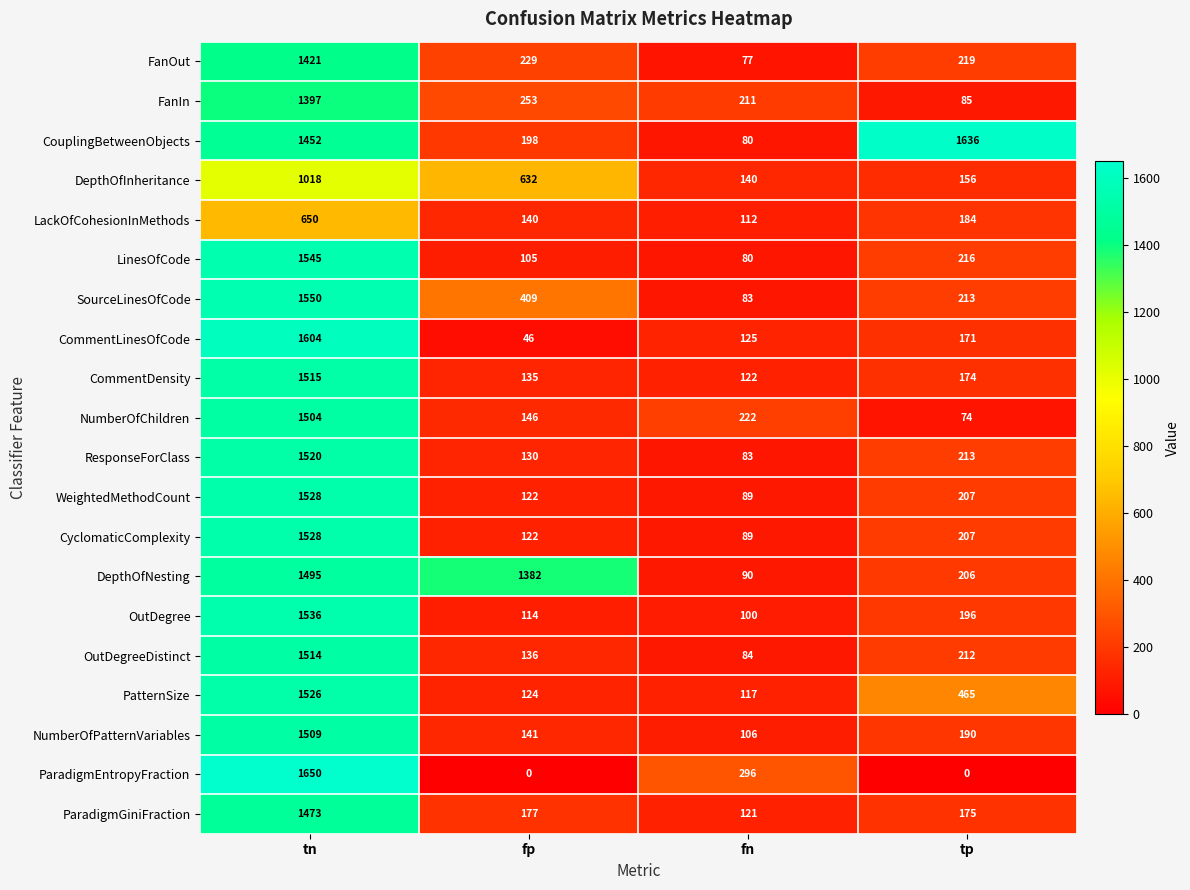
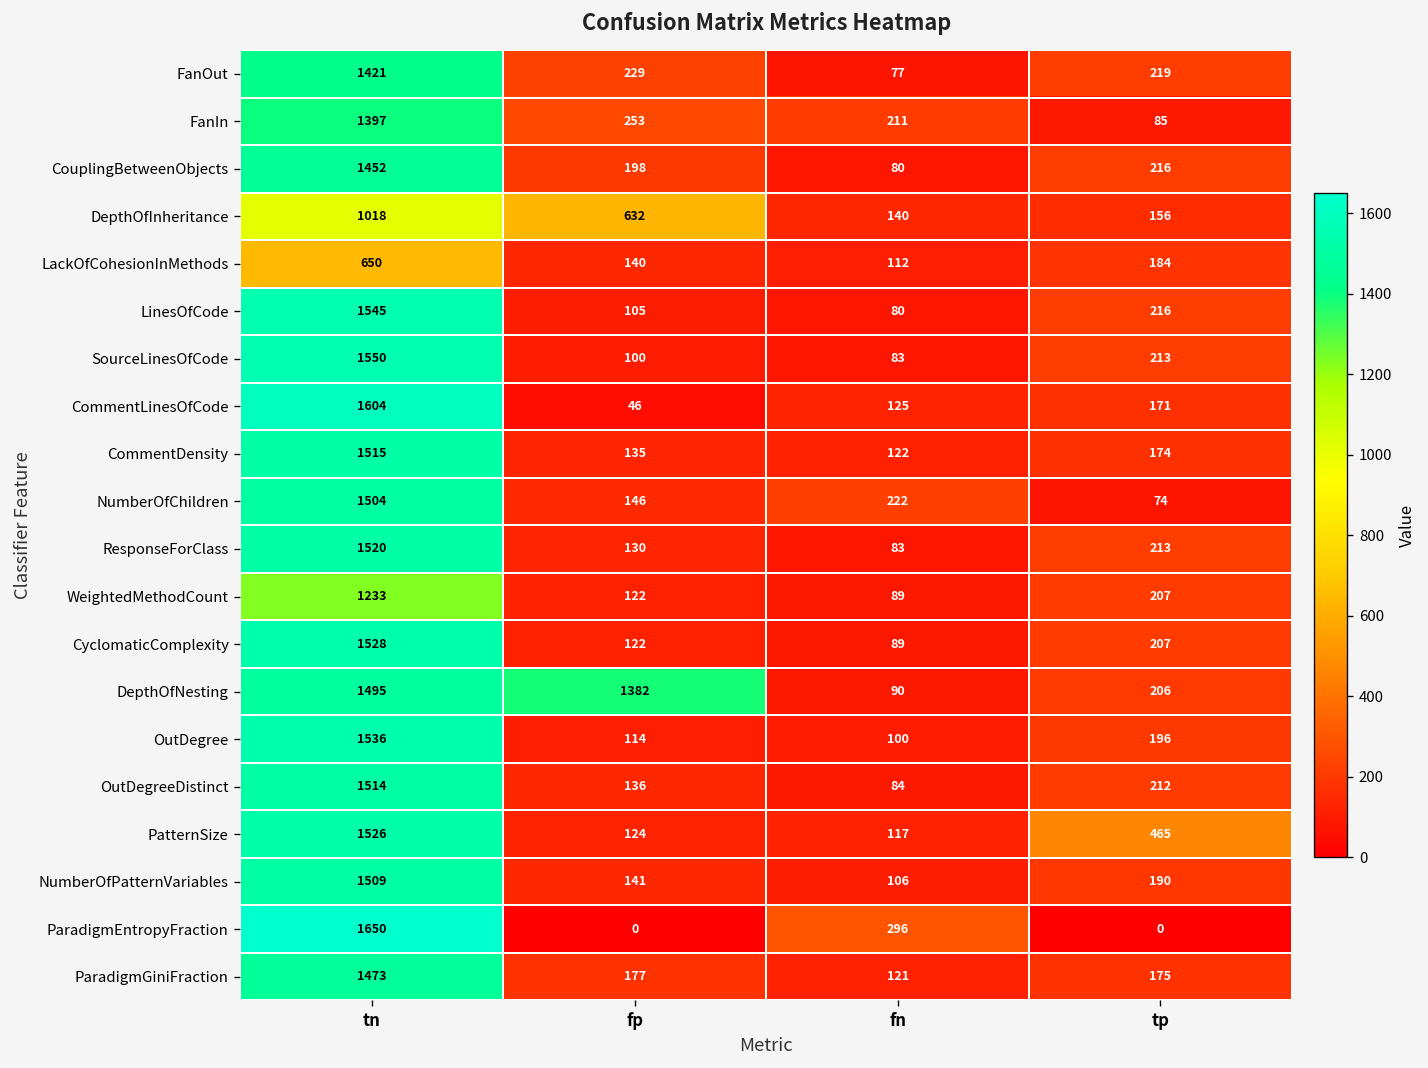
CouplingBetweenObjects, tp: 1636 -> 216
SourceLinesOfCode, fp: 409 -> 100
WeightedMethodCount, tn: 1528 -> 1233
